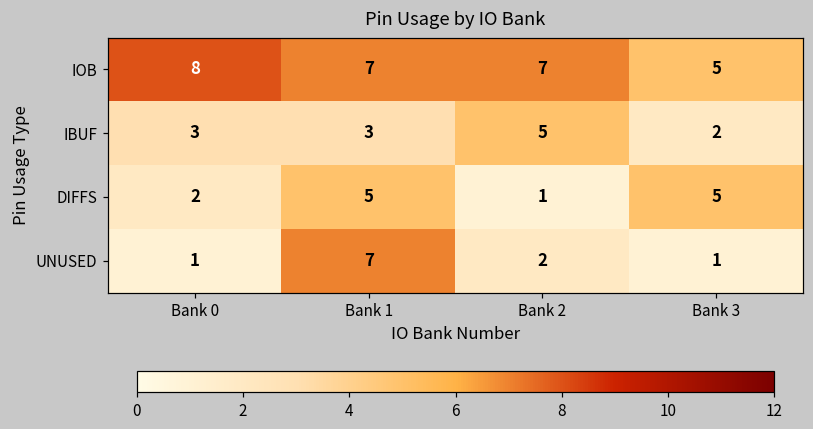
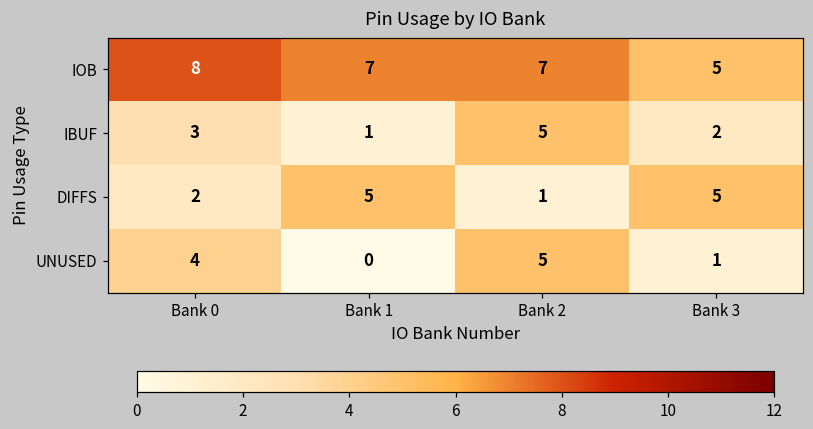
IBUF, Bank 1: 3 -> 1
UNUSED, Bank 0: 1 -> 4
UNUSED, Bank 1: 7 -> 0
UNUSED, Bank 2: 2 -> 5
